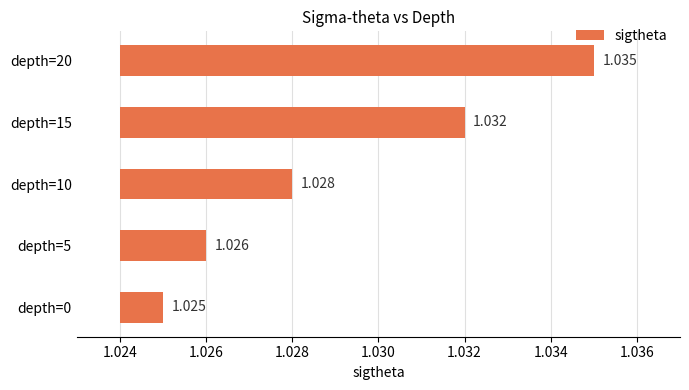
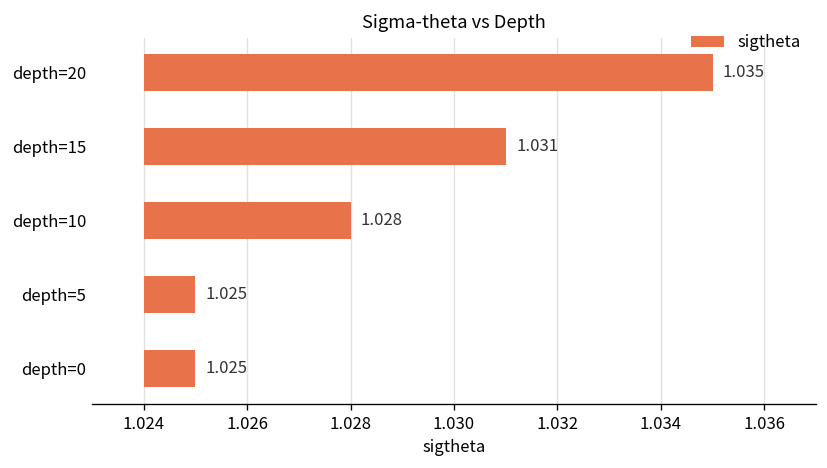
depth=15: 1.032 -> 1.031
depth=5: 1.026 -> 1.025
